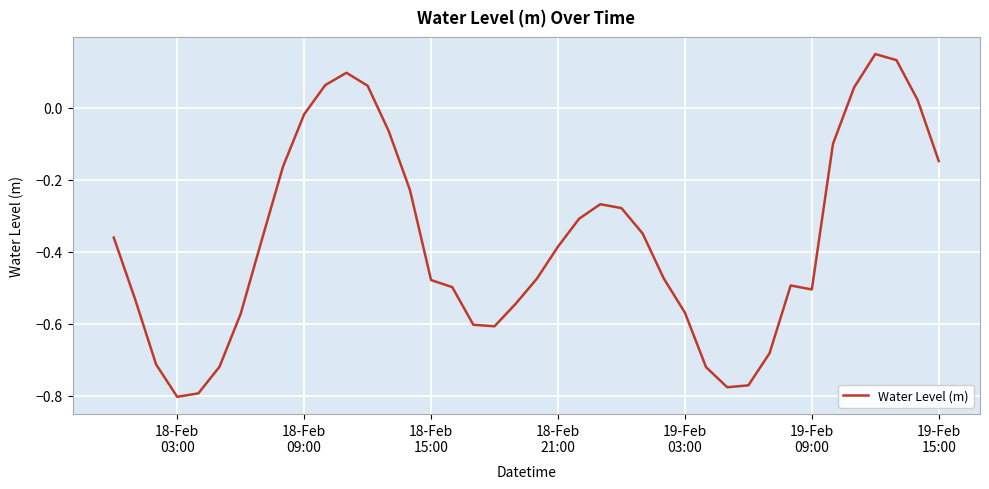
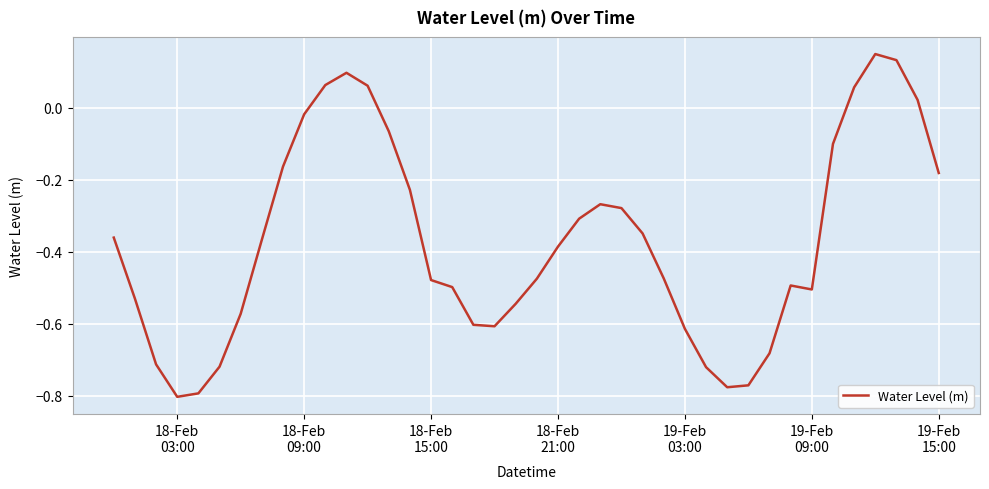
19-Feb 03:00: -0.57 -> -0.61
19-Feb 15:00: -0.15 -> -0.18
